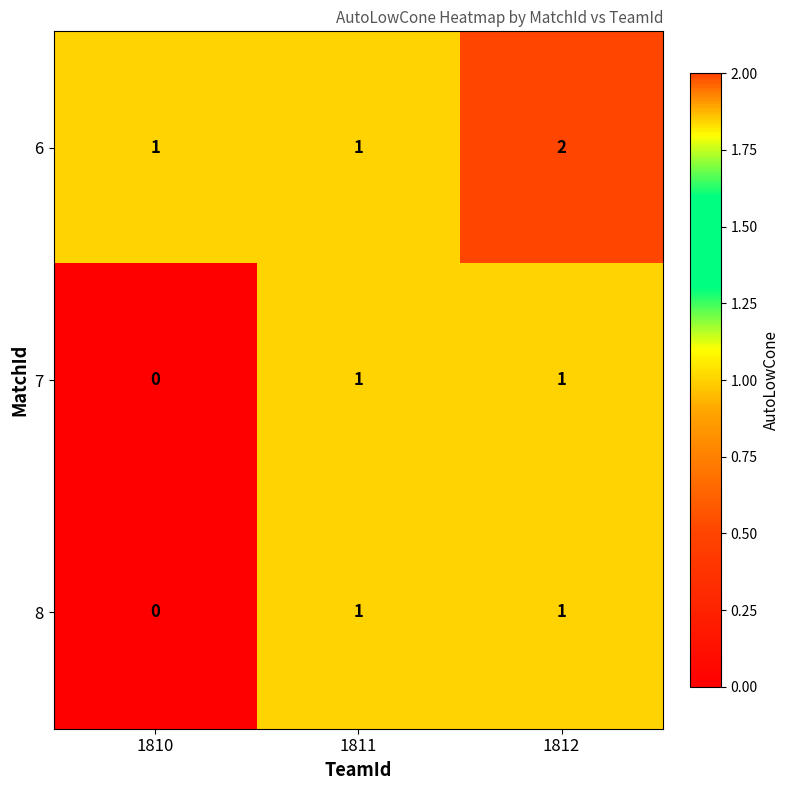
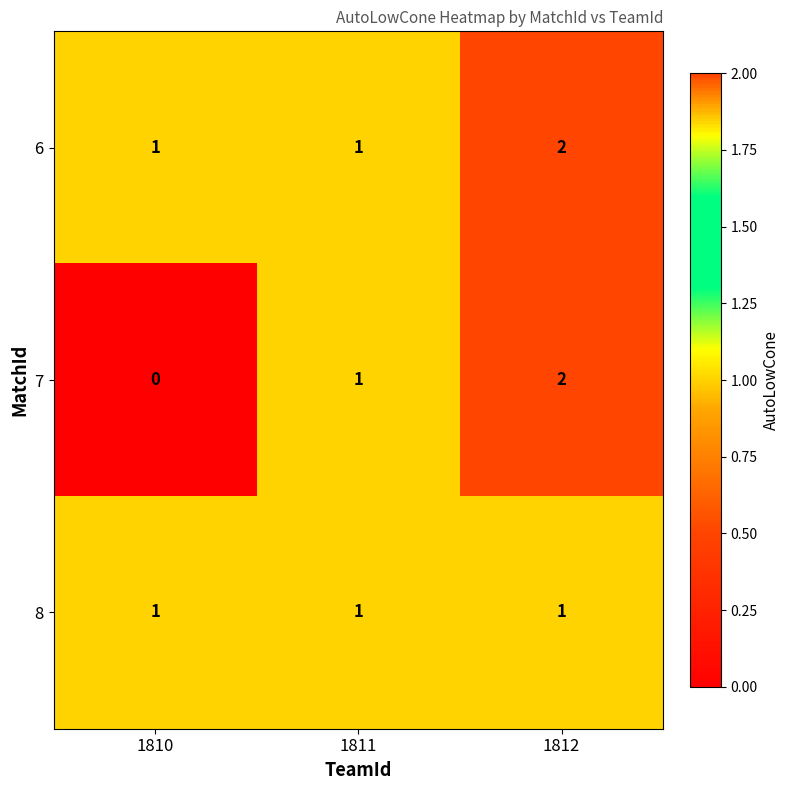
7, 1812: 1 -> 2
8, 1810: 0 -> 1
